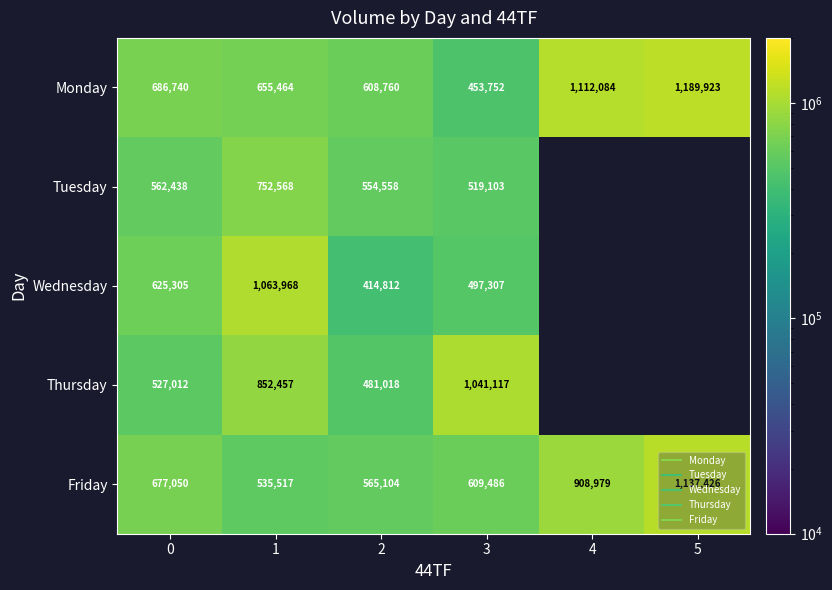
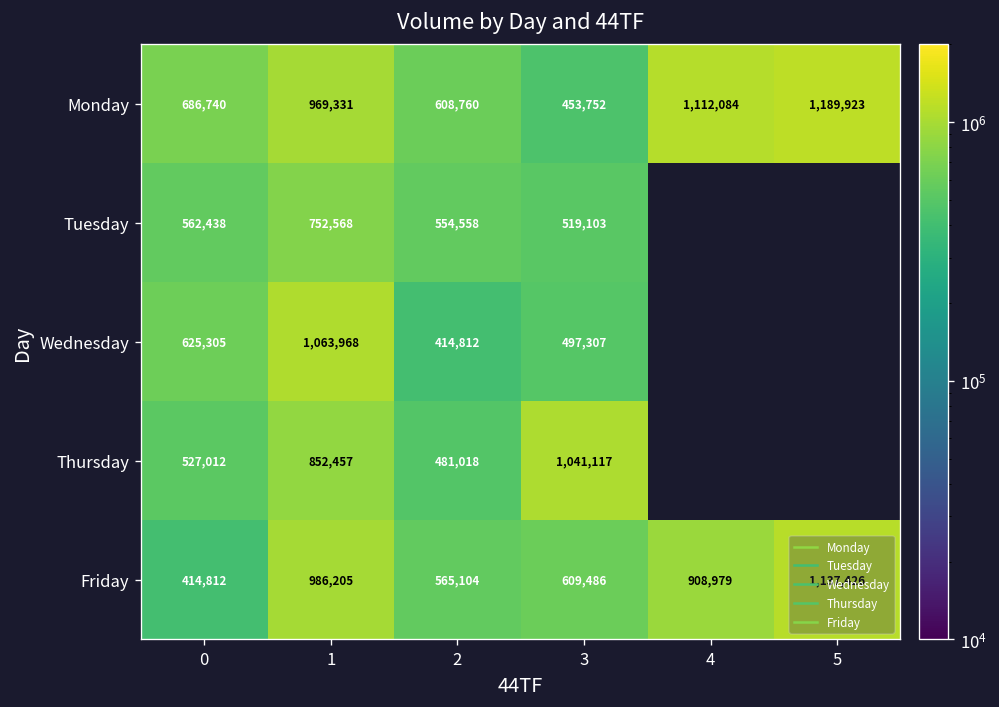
Monday, 1: 655,464 -> 969,331
Friday, 0: 677,050 -> 414,812
Friday, 1: 535,517 -> 986,205
